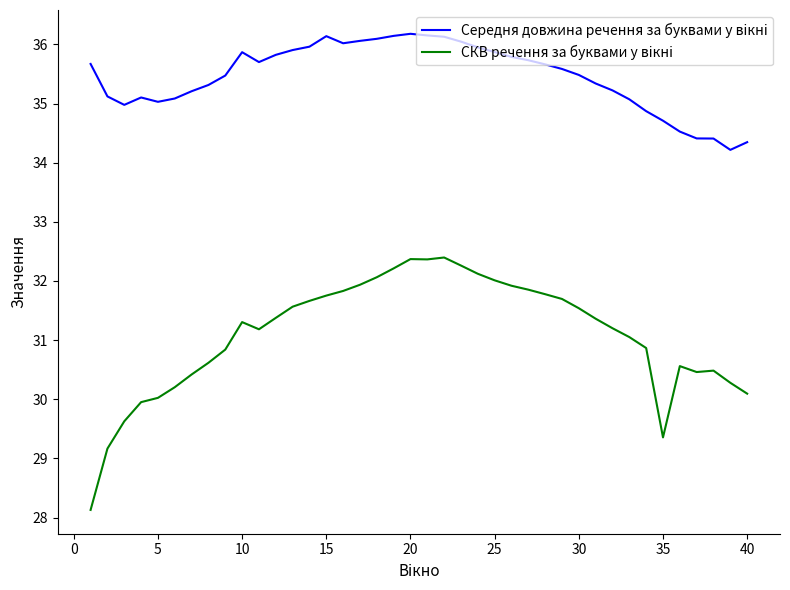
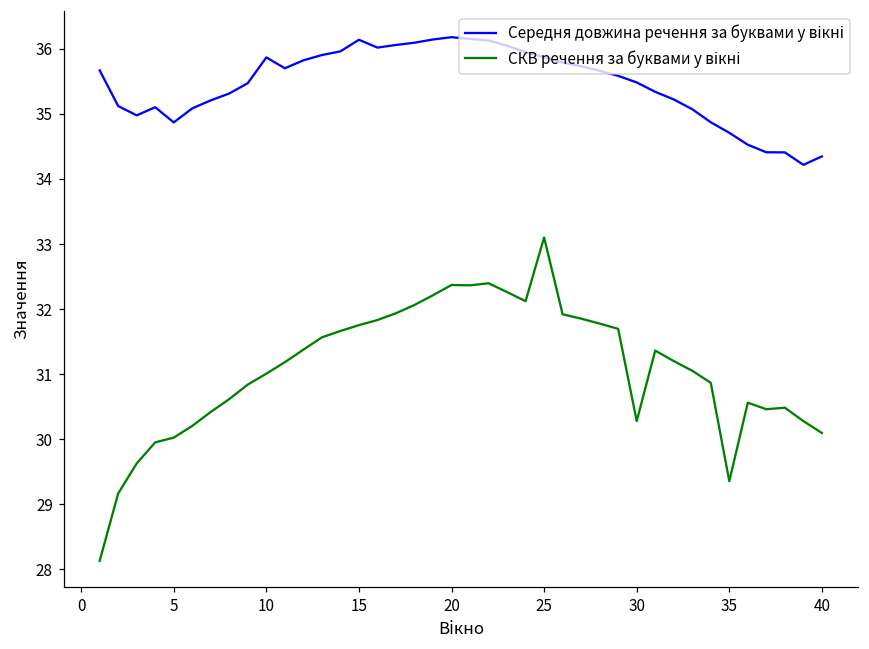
Середня довжина речення за буквами у вікні, 5: 35.0 -> 34.9
СКВ речення за буквами у вікні, 10: 31.3 -> 31.0
СКВ речення за буквами у вікні, 25: 32.0 -> 33.1
СКВ речення за буквами у вікні, 30: 31.5 -> 30.3
